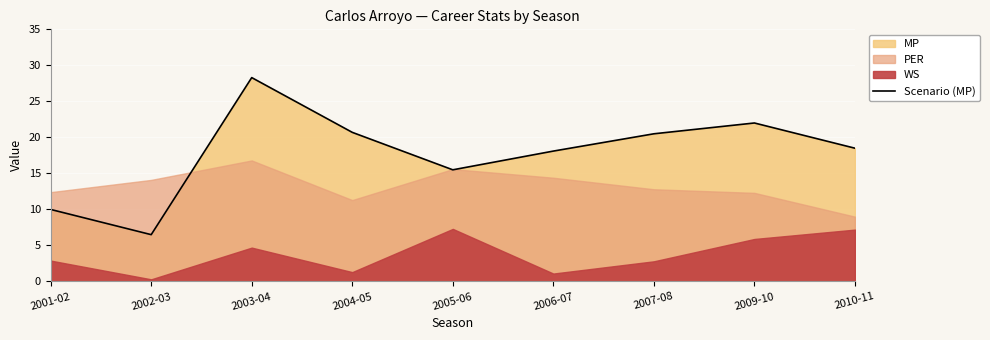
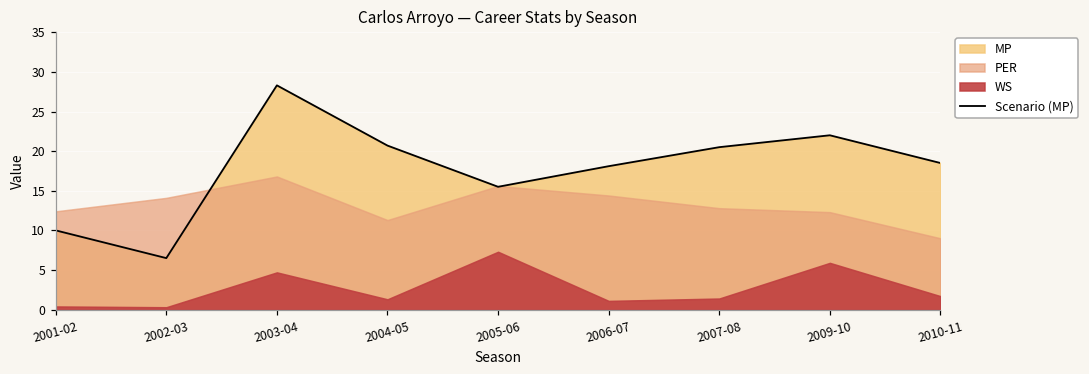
WS, 2001-02: 3 -> 0
WS, 2007-08: 3 -> 1
WS, 2010-11: 7 -> 2
